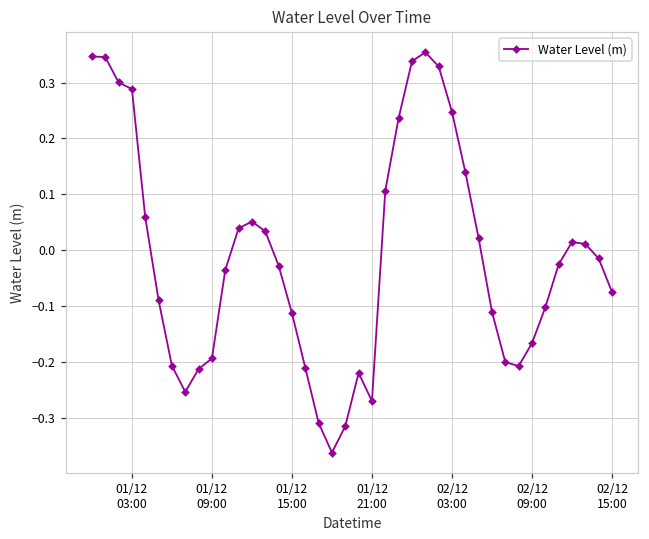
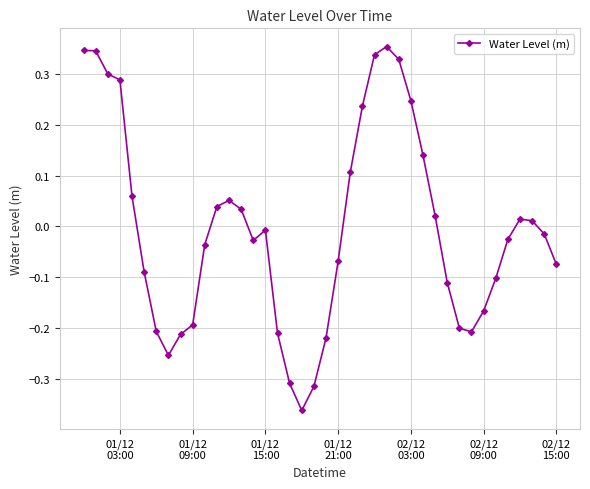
01/12 15:00: -0.11 -> -0.01
01/12 21:00: -0.27 -> -0.07
